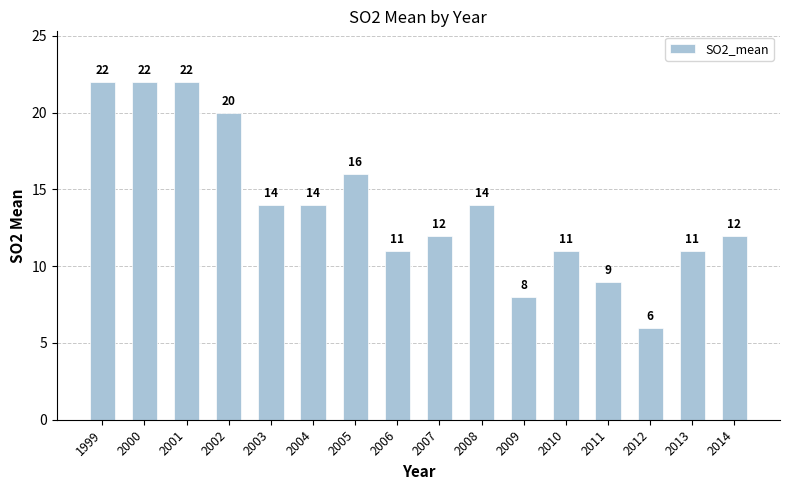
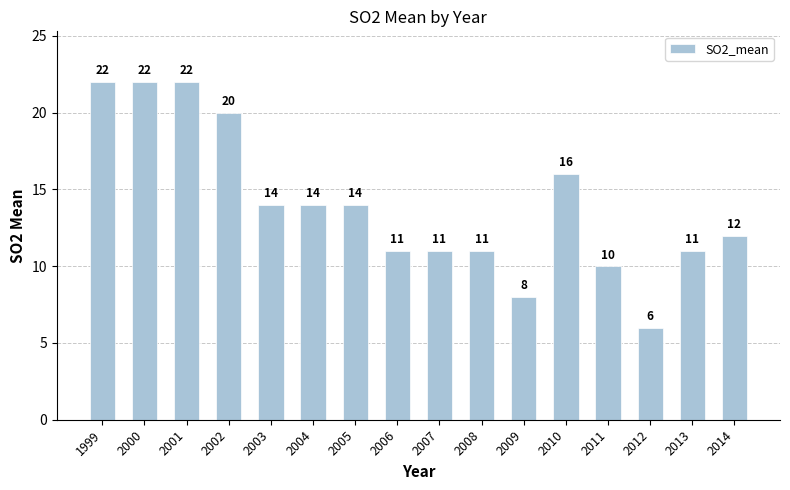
2005: 16 -> 14
2007: 12 -> 11
2008: 14 -> 11
2010: 11 -> 16
2011: 9 -> 10
